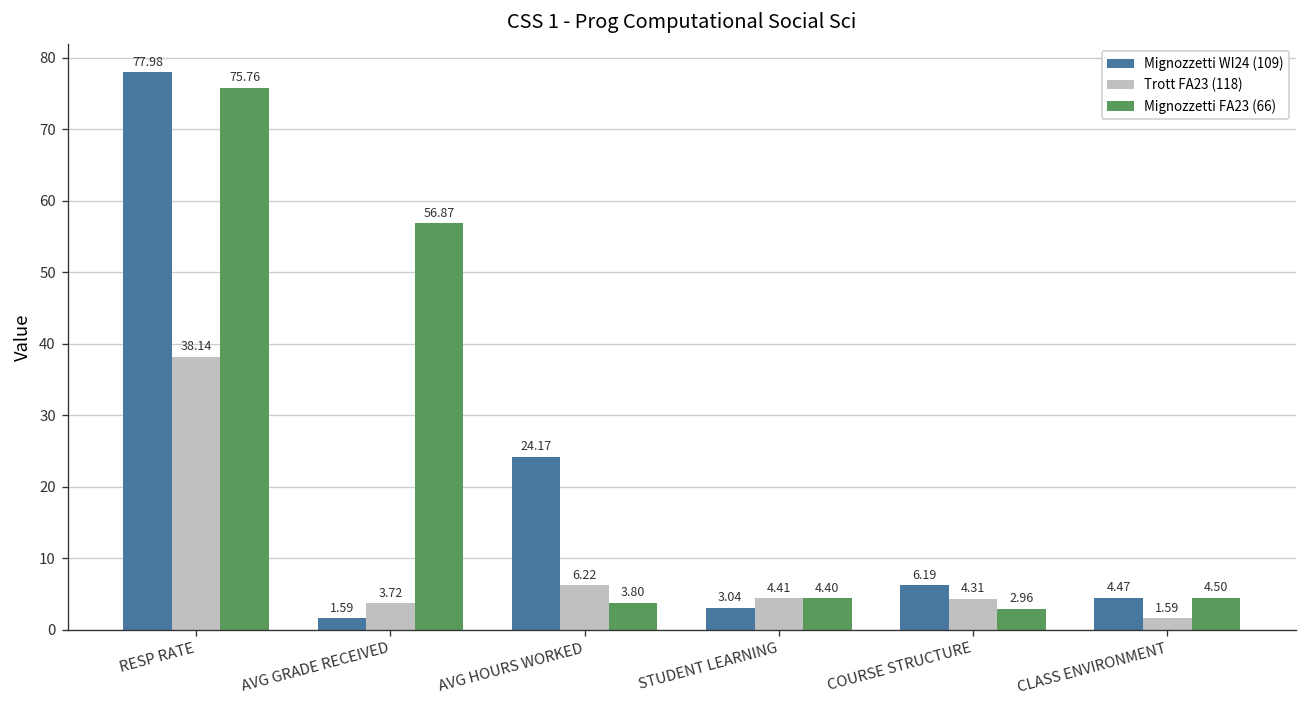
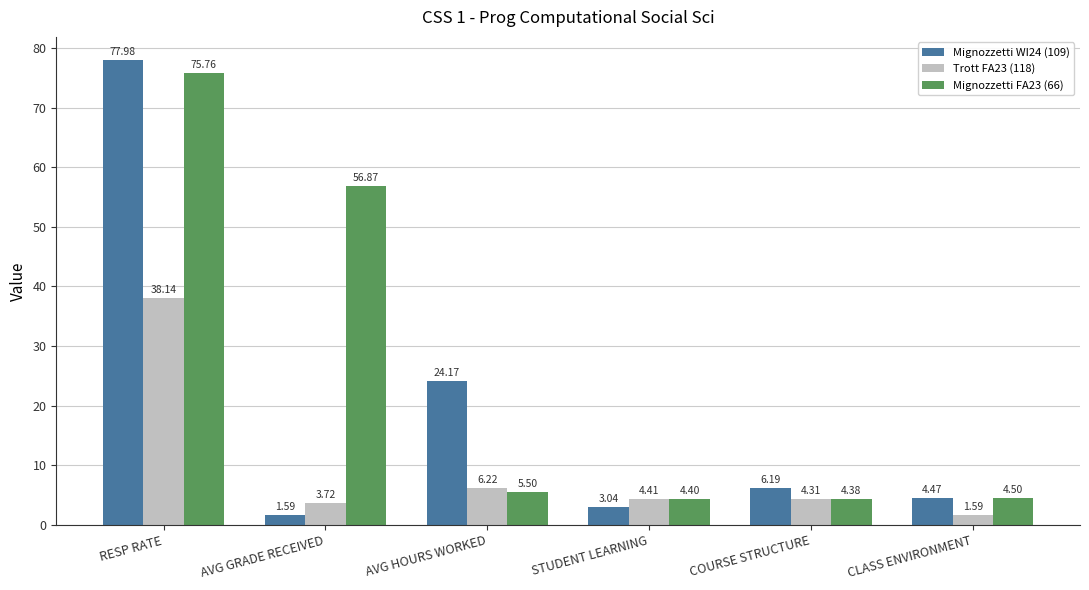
Mignozzetti FA23 (66), AVG HOURS WORKED: 3.80 -> 5.50
Mignozzetti FA23 (66), COURSE STRUCTURE: 2.96 -> 4.38
